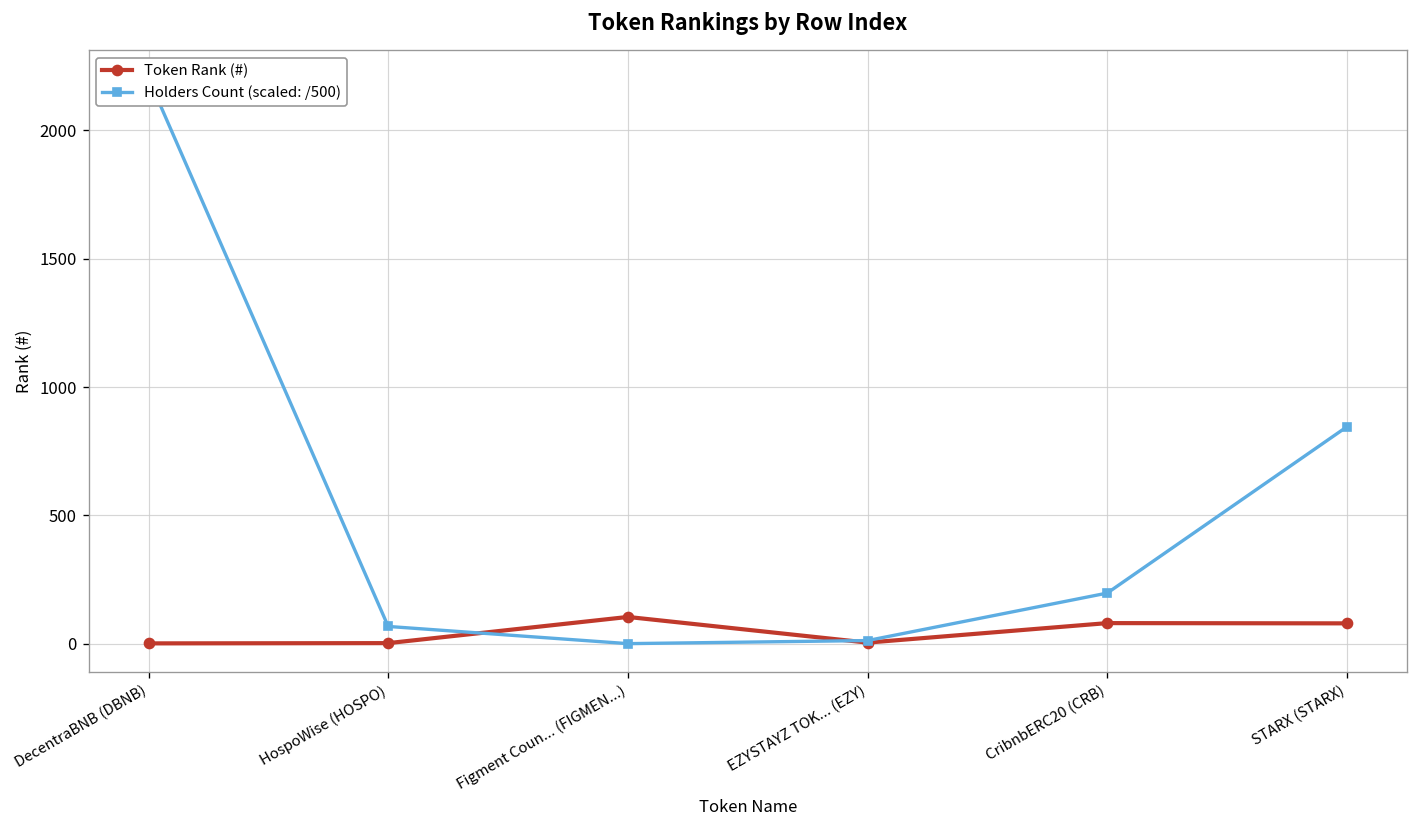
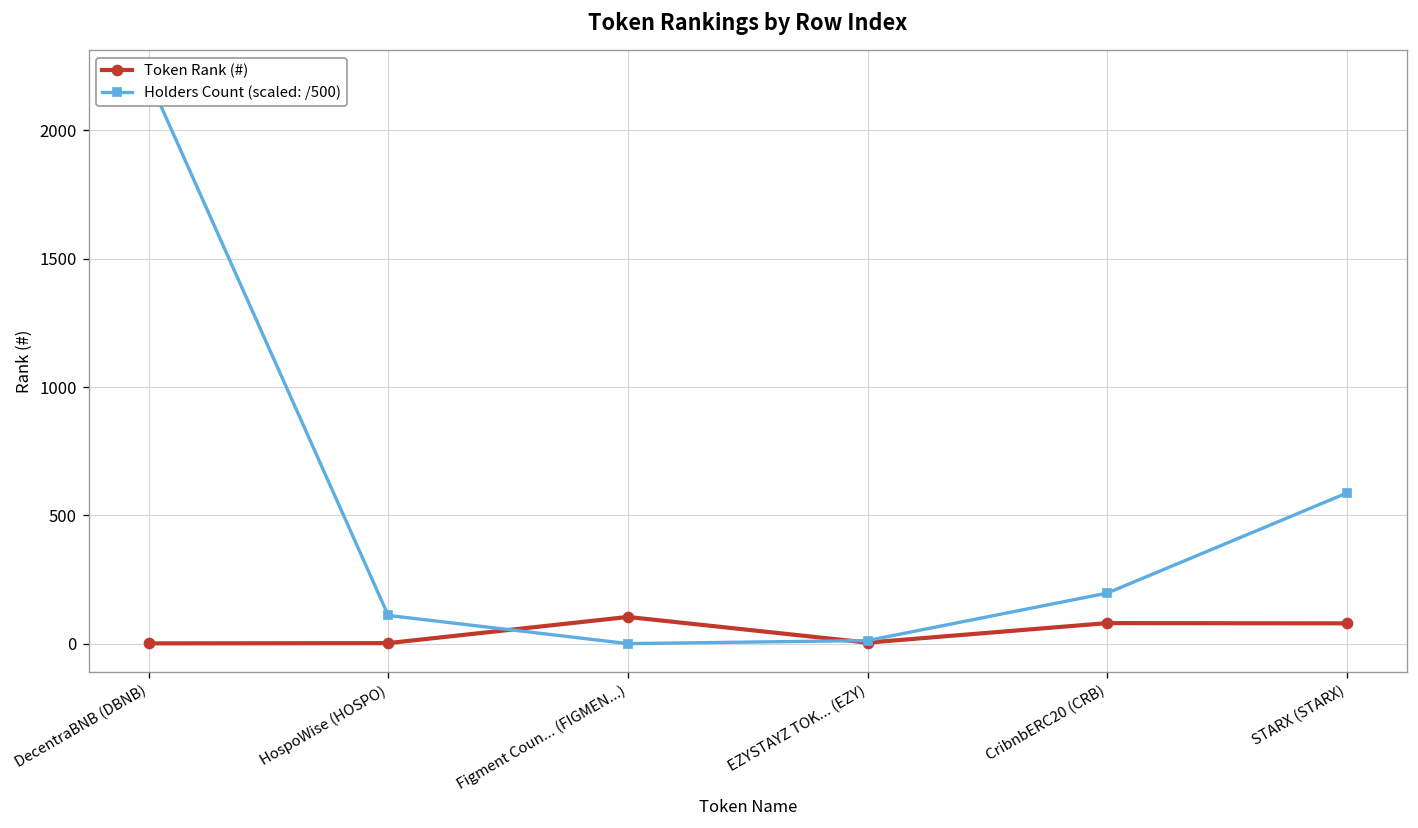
Holders Count (scaled: /500), HospoWise (HOSPO): 70 -> 110
Holders Count (scaled: /500), STARX (STARX): 850 -> 590
